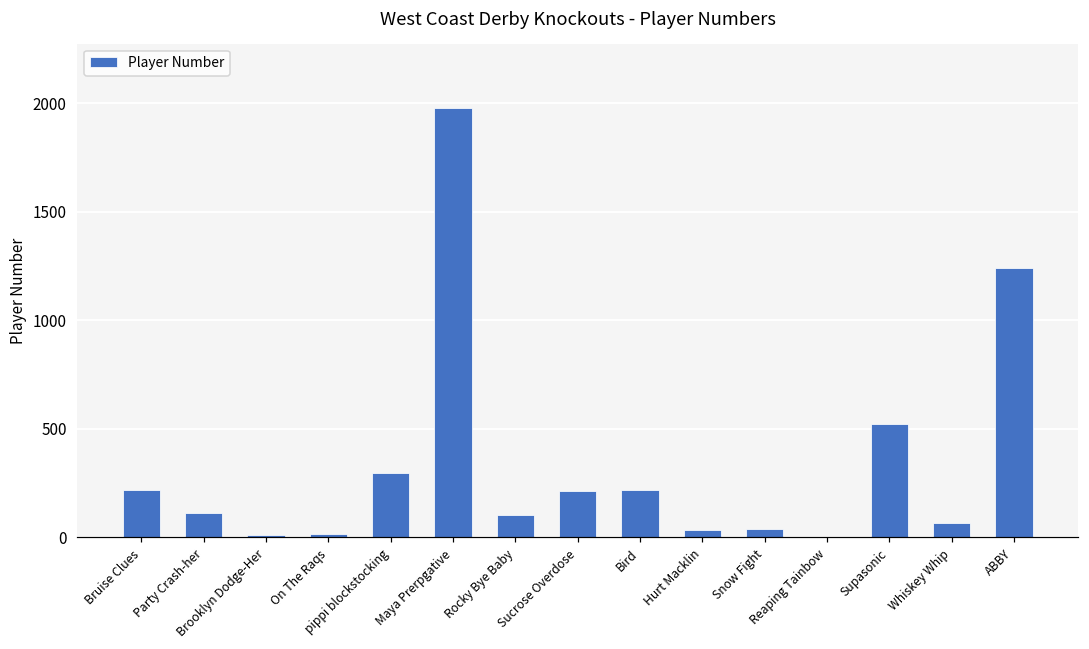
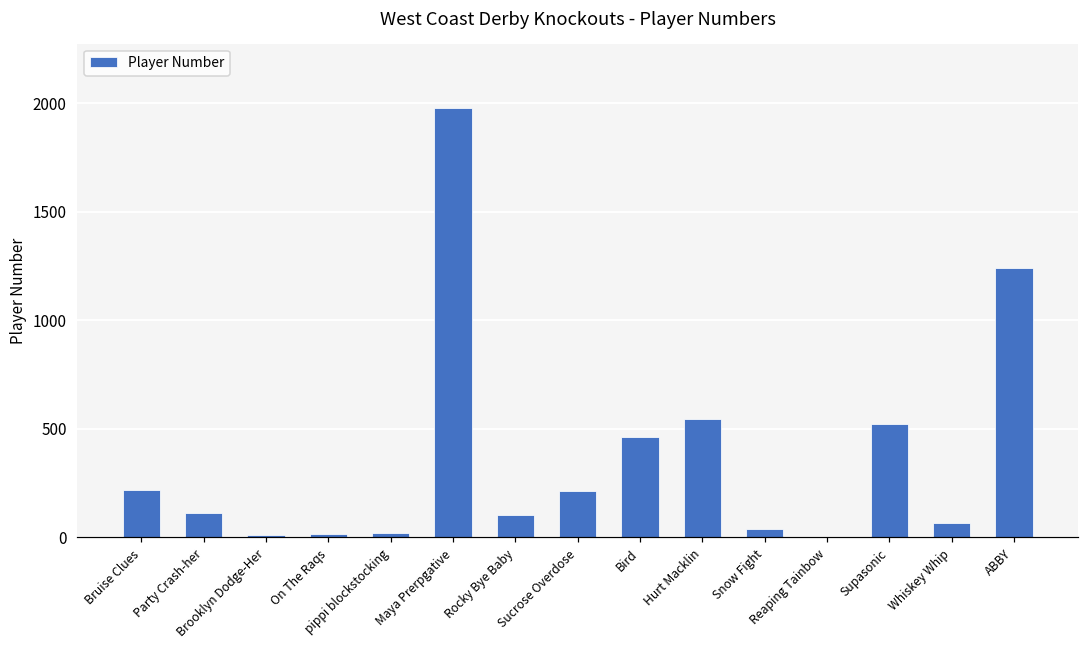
pippi blockstocking: 300 -> 20
Bird: 220 -> 460
Hurt Macklin: 30 -> 550
